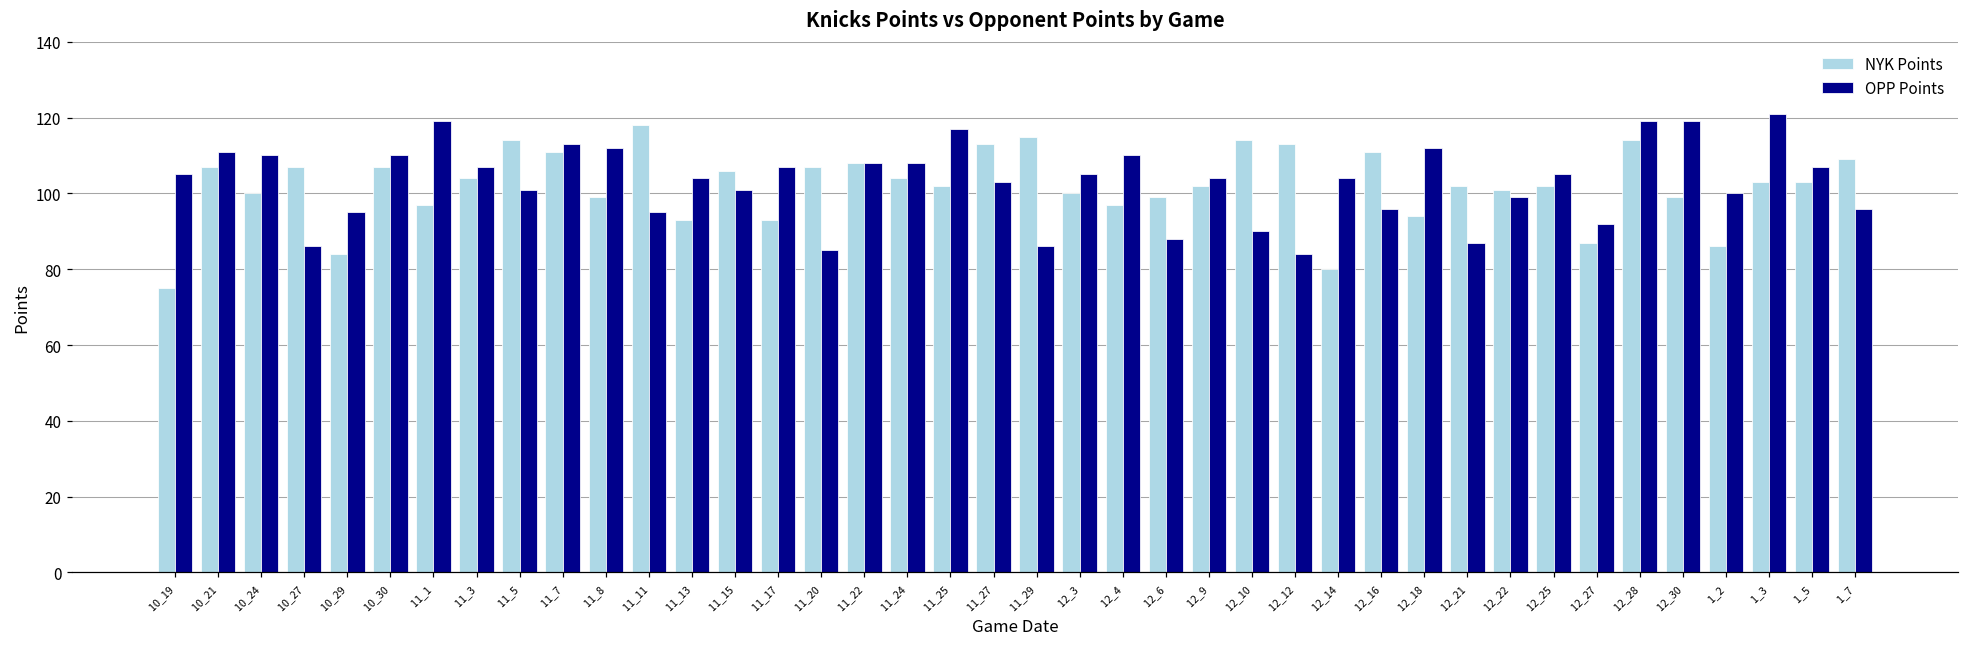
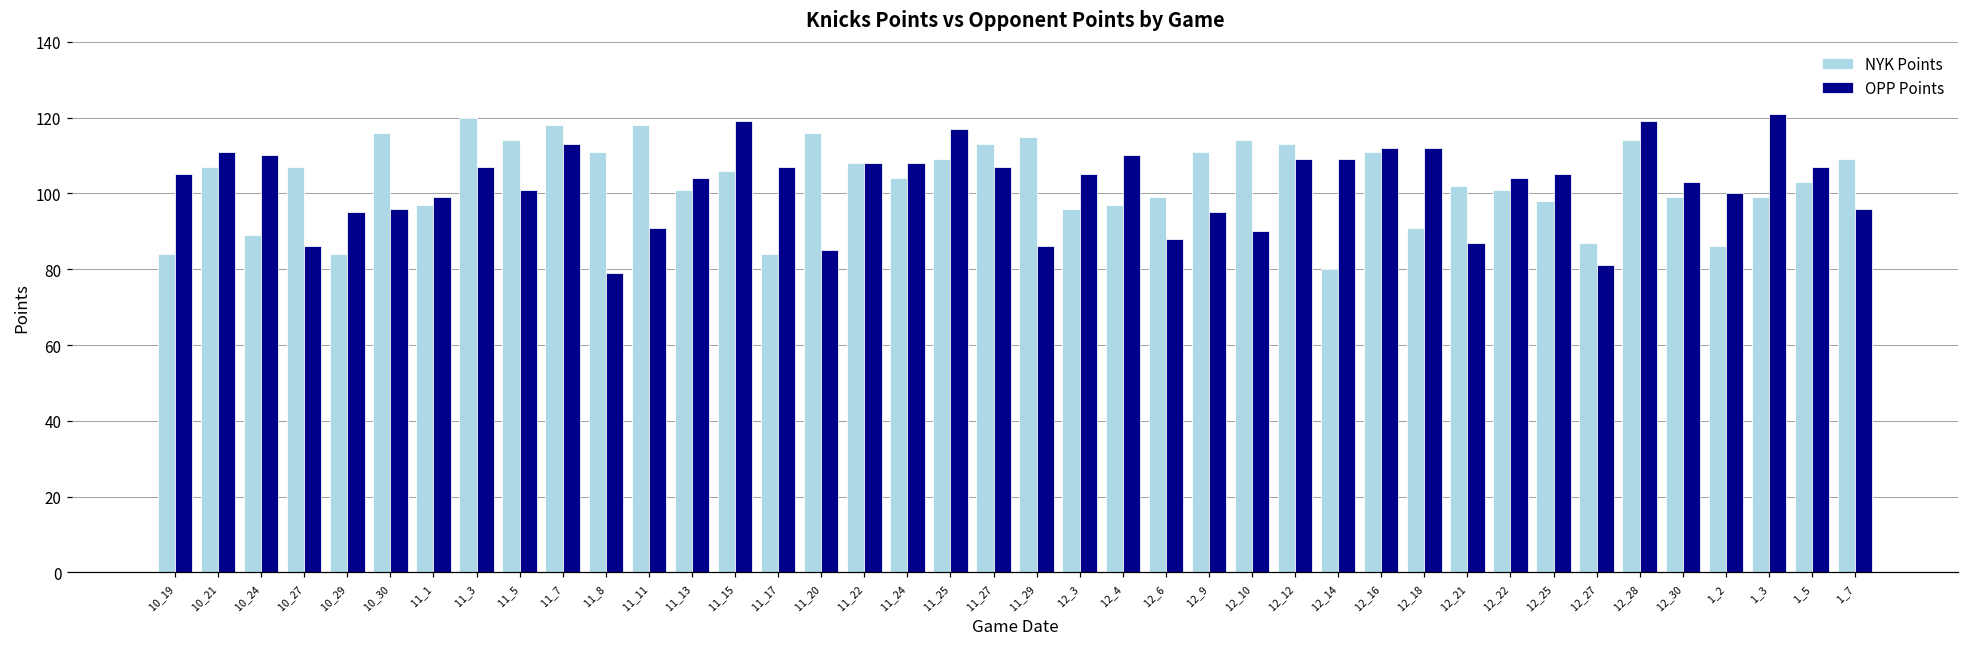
NYK Points, 10_19: 75 -> 84
NYK Points, 10_24: 100 -> 89
NYK Points, 10_30: 107 -> 116
OPP Points, 10_30: 110 -> 96
OPP Points, 11_1: 119 -> 99
NYK Points, 11_3: 104 -> 120
NYK Points, 11_7: 111 -> 118
NYK Points, 11_8: 99 -> 111
OPP Points, 11_8: 112 -> 79
OPP Points, 11_11: 95 -> 91
NYK Points, 11_13: 93 -> 101
OPP Points, 11_15: 101 -> 119
NYK Points, 11_17: 93 -> 84
NYK Points, 11_20: 107 -> 116
NYK Points, 11_25: 102 -> 109
OPP Points, 11_27: 103 -> 107
NYK Points, 12_3: 100 -> 96
NYK Points, 12_9: 102 -> 111
OPP Points, 12_9: 104 -> 95
OPP Points, 12_12: 84 -> 109
OPP Points, 12_14: 104 -> 109
OPP Points, 12_16: 96 -> 112
NYK Points, 12_18: 94 -> 91
OPP Points, 12_22: 99 -> 104
NYK Points, 12_25: 102 -> 98
OPP Points, 12_27: 92 -> 81
OPP Points, 12_30: 119 -> 103
NYK Points, 1_3: 103 -> 99
